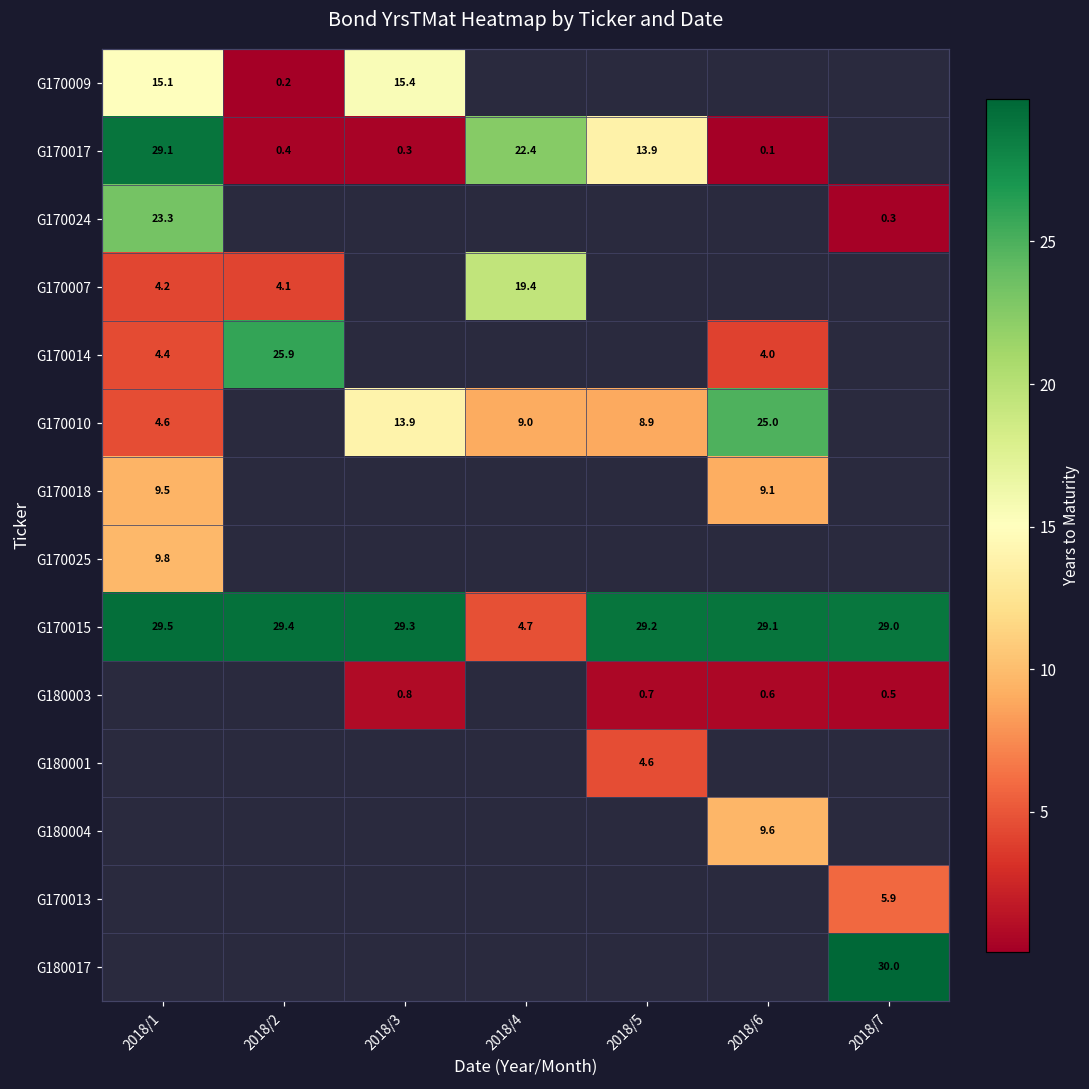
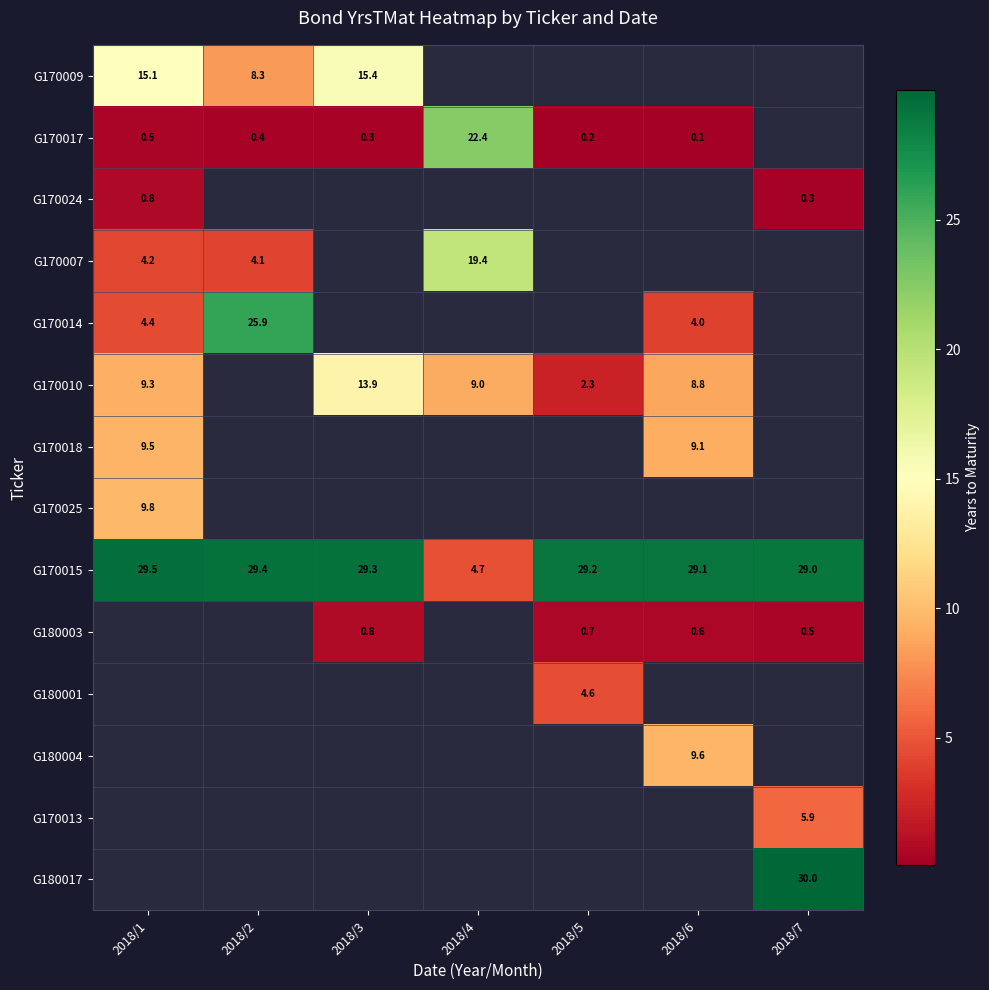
G170009, 2018/2: 0.2 -> 8.3
G170017, 2018/1: 29.1 -> 0.5
G170017, 2018/5: 13.9 -> 0.2
G170024, 2018/1: 23.3 -> 0.8
G170010, 2018/1: 4.6 -> 9.3
G170010, 2018/5: 8.9 -> 2.3
G170010, 2018/6: 25.0 -> 8.8
